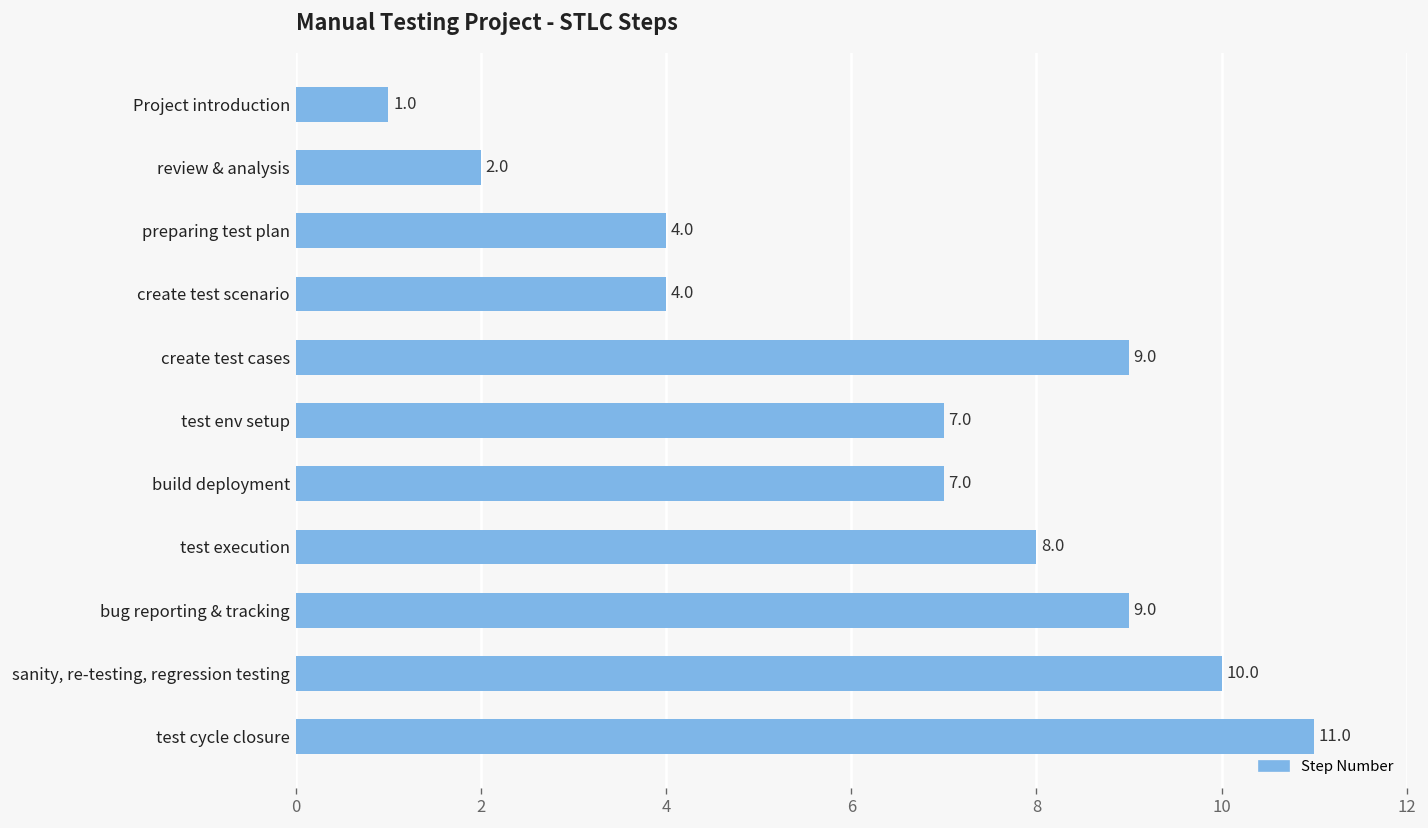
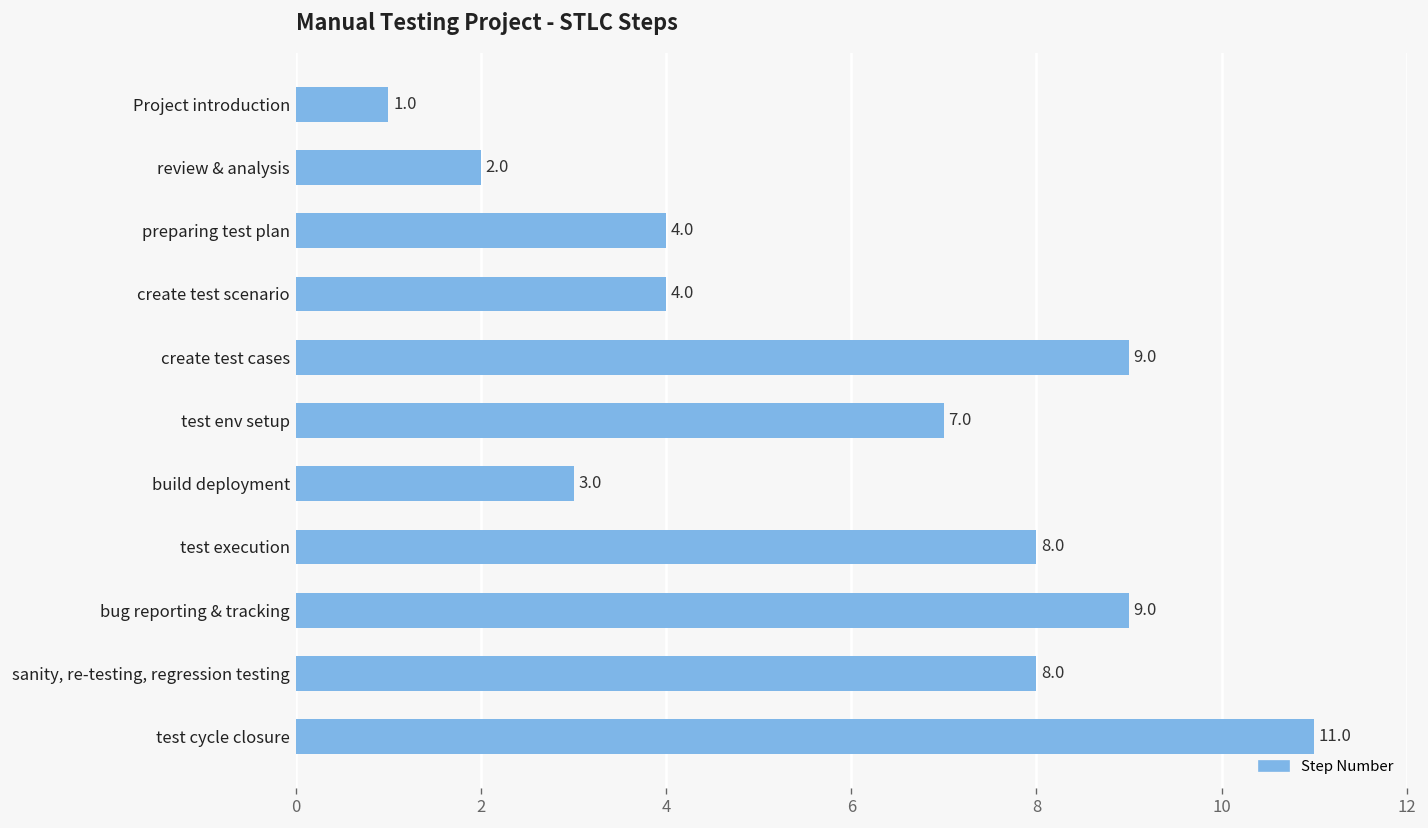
build deployment: 7.0 -> 3.0
sanity, re-testing, regression testing: 10.0 -> 8.0
